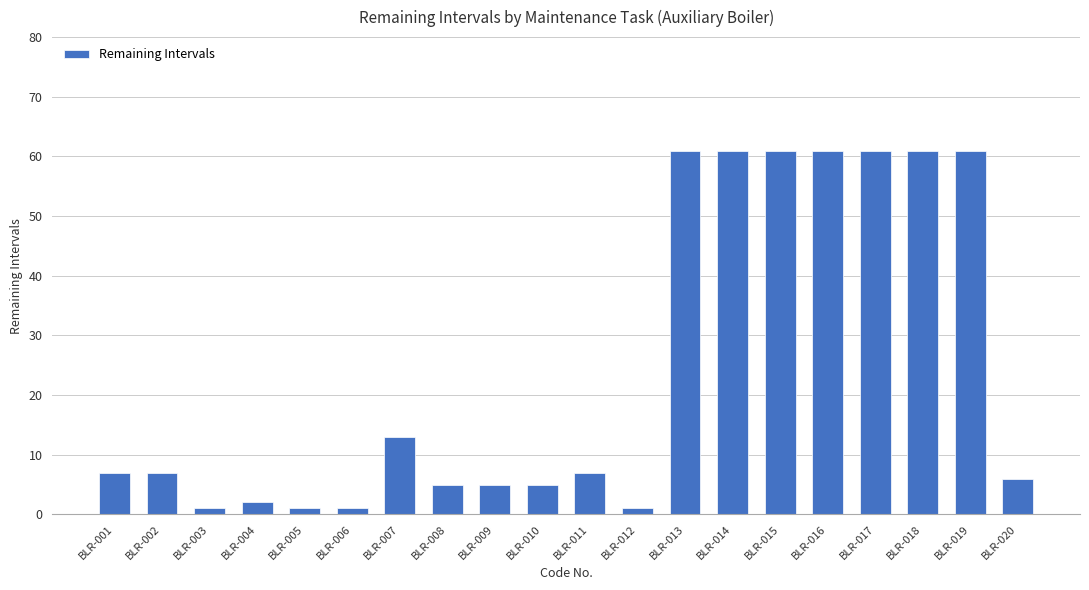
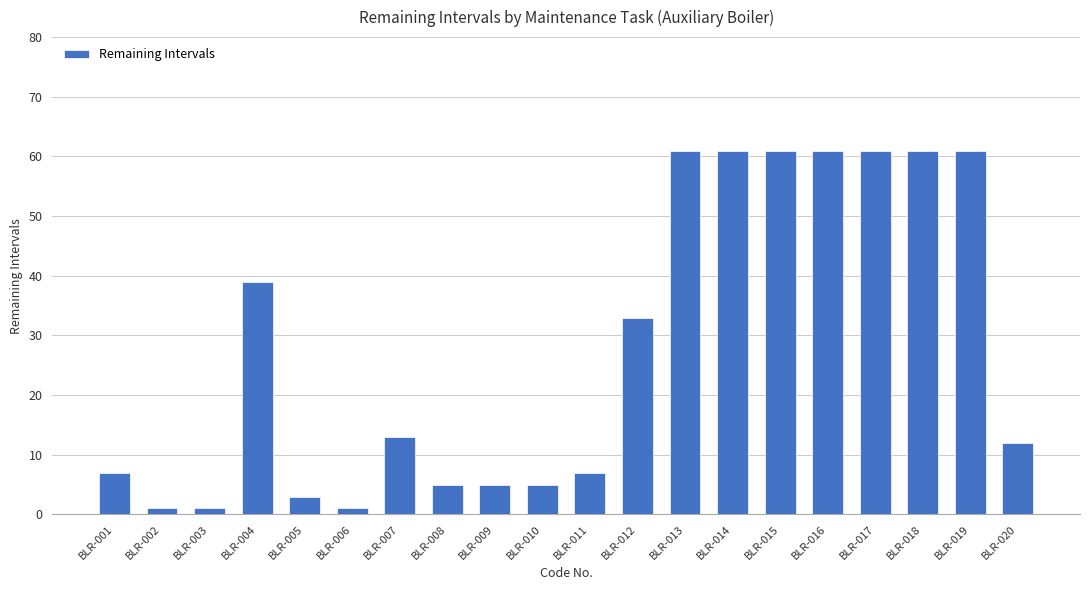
BLR-002: 7 -> 1
BLR-004: 2 -> 39
BLR-005: 1 -> 3
BLR-012: 1 -> 33
BLR-020: 6 -> 12
